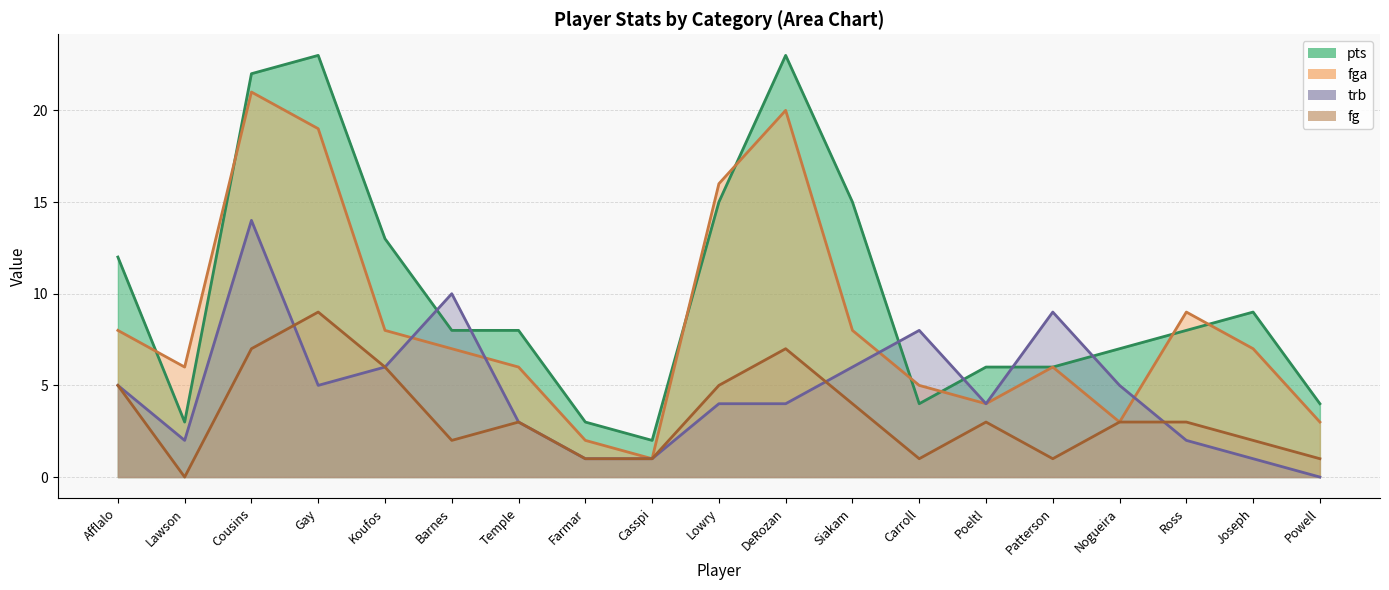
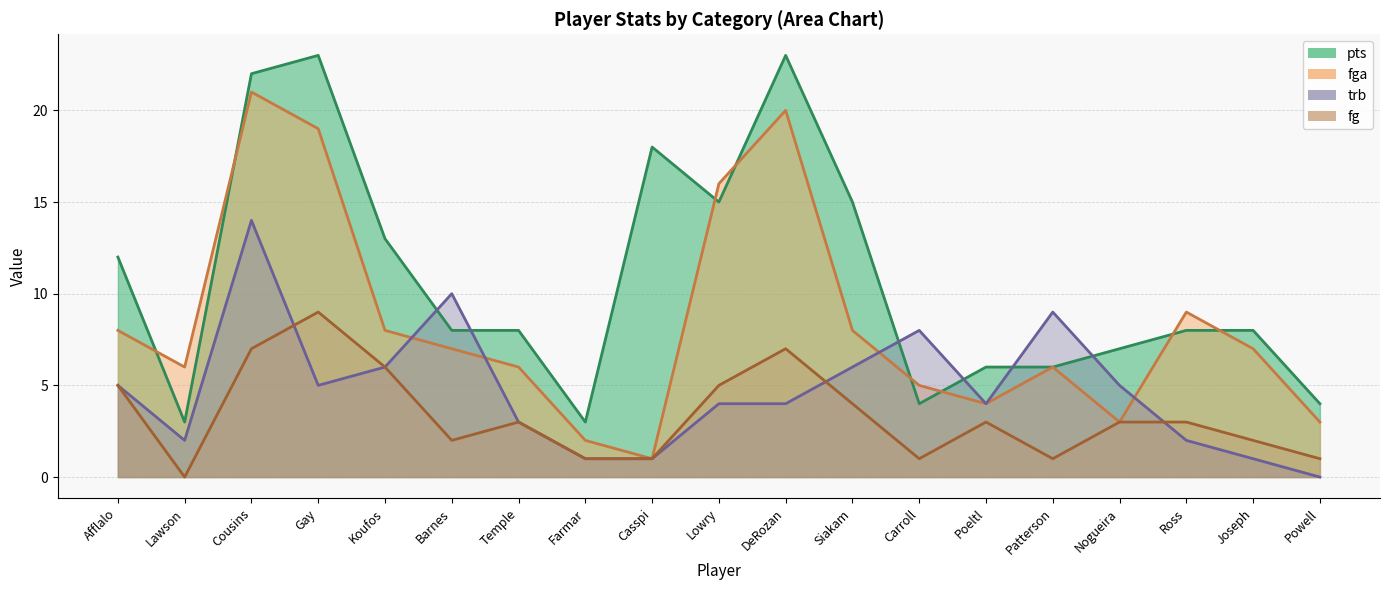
pts, Casspi: 2 -> 18
pts, Joseph: 9 -> 8
